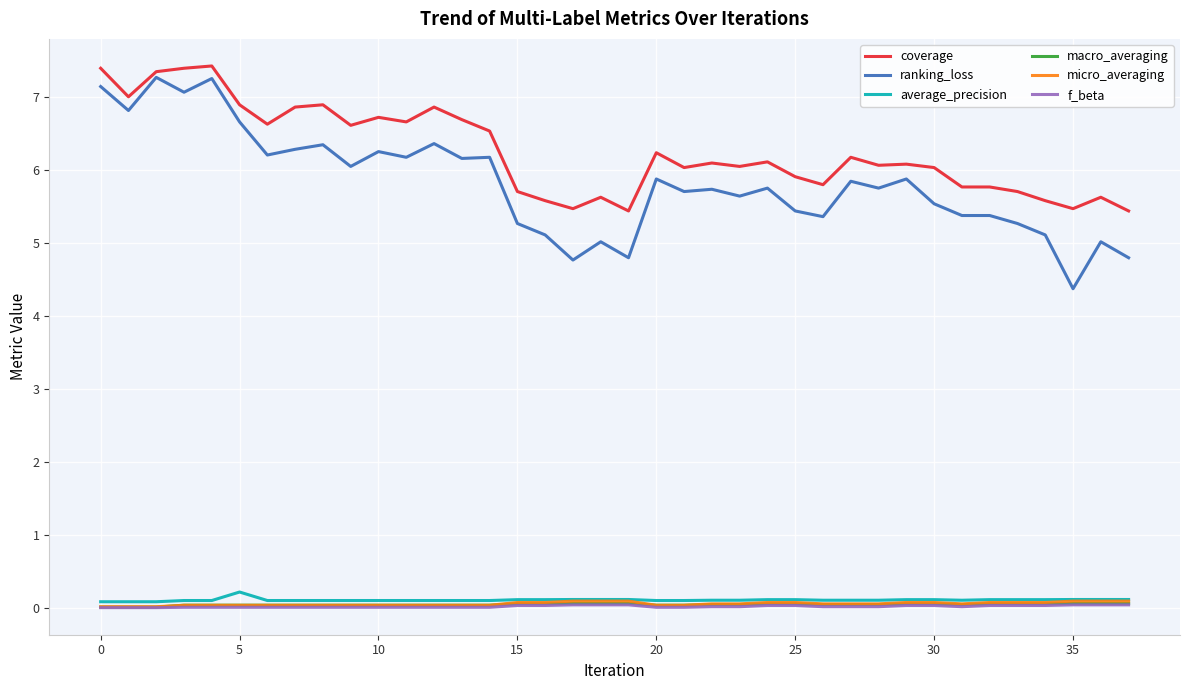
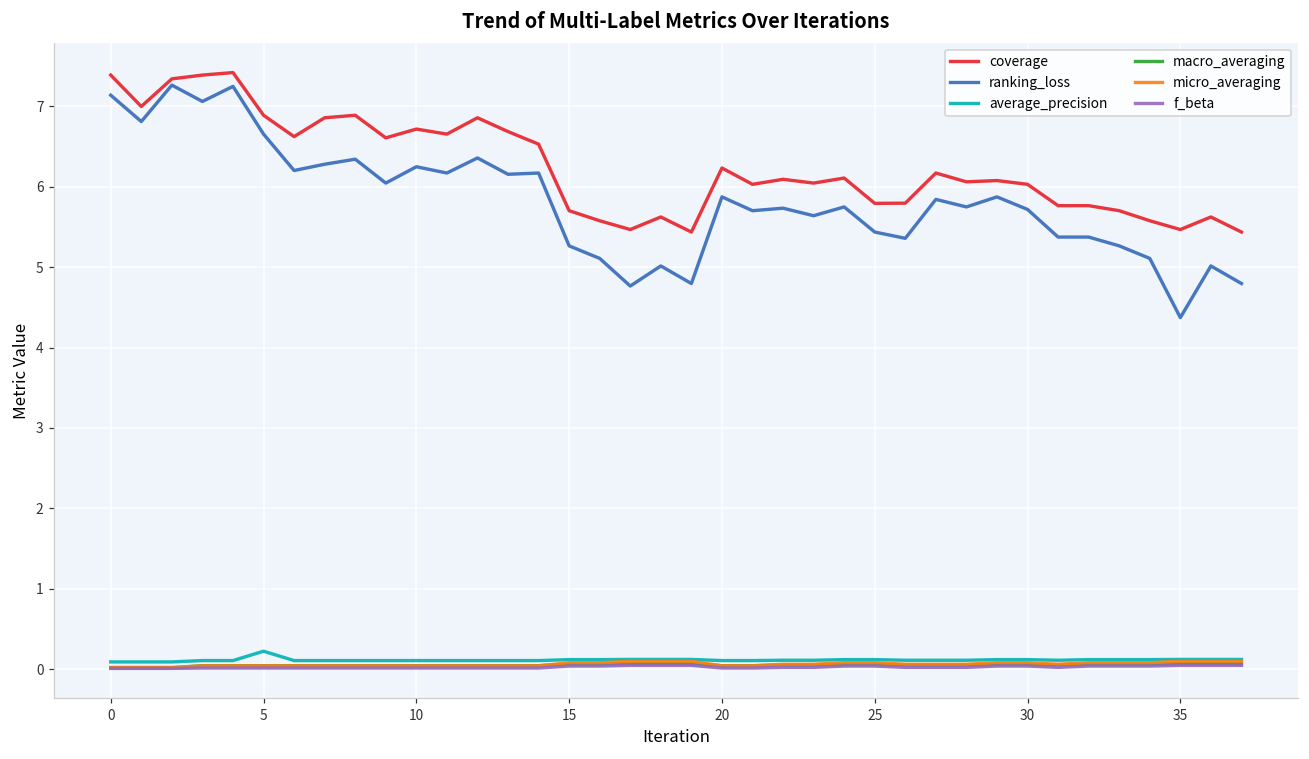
coverage, 25: 5.9 -> 5.8
ranking_loss, 30: 5.5 -> 5.7
